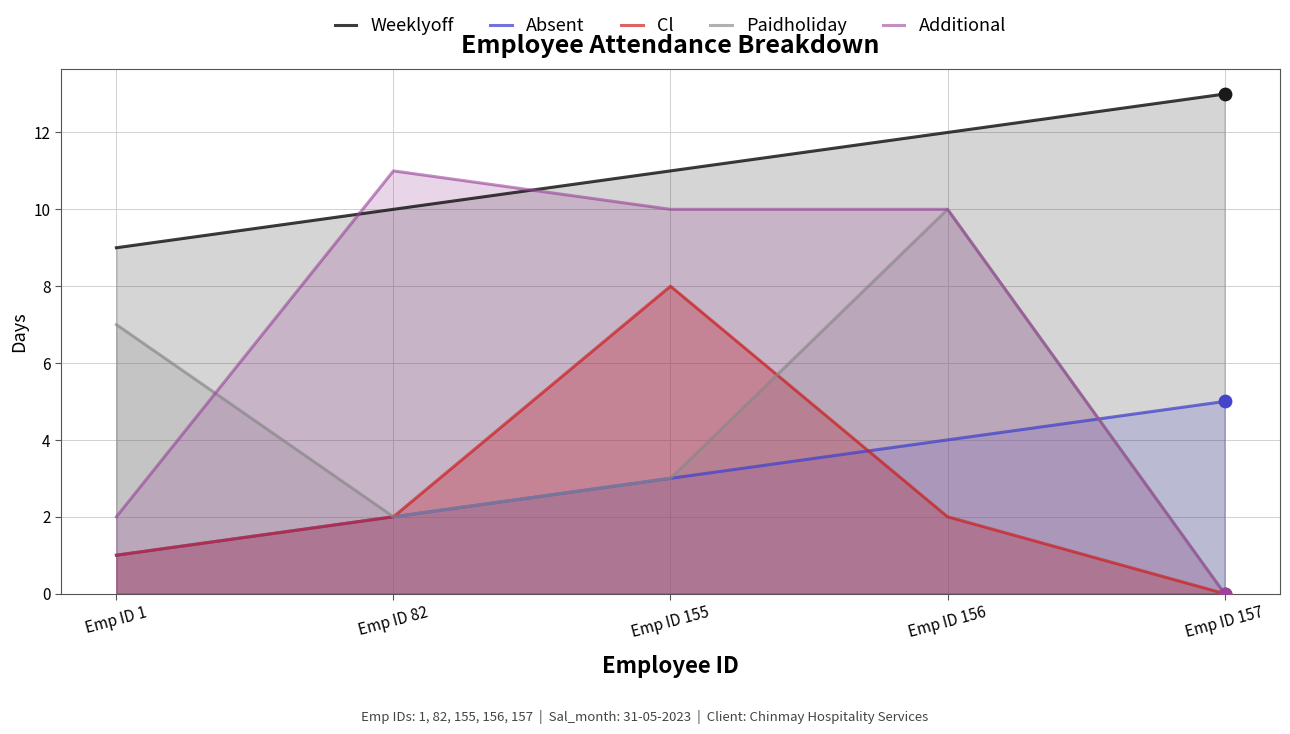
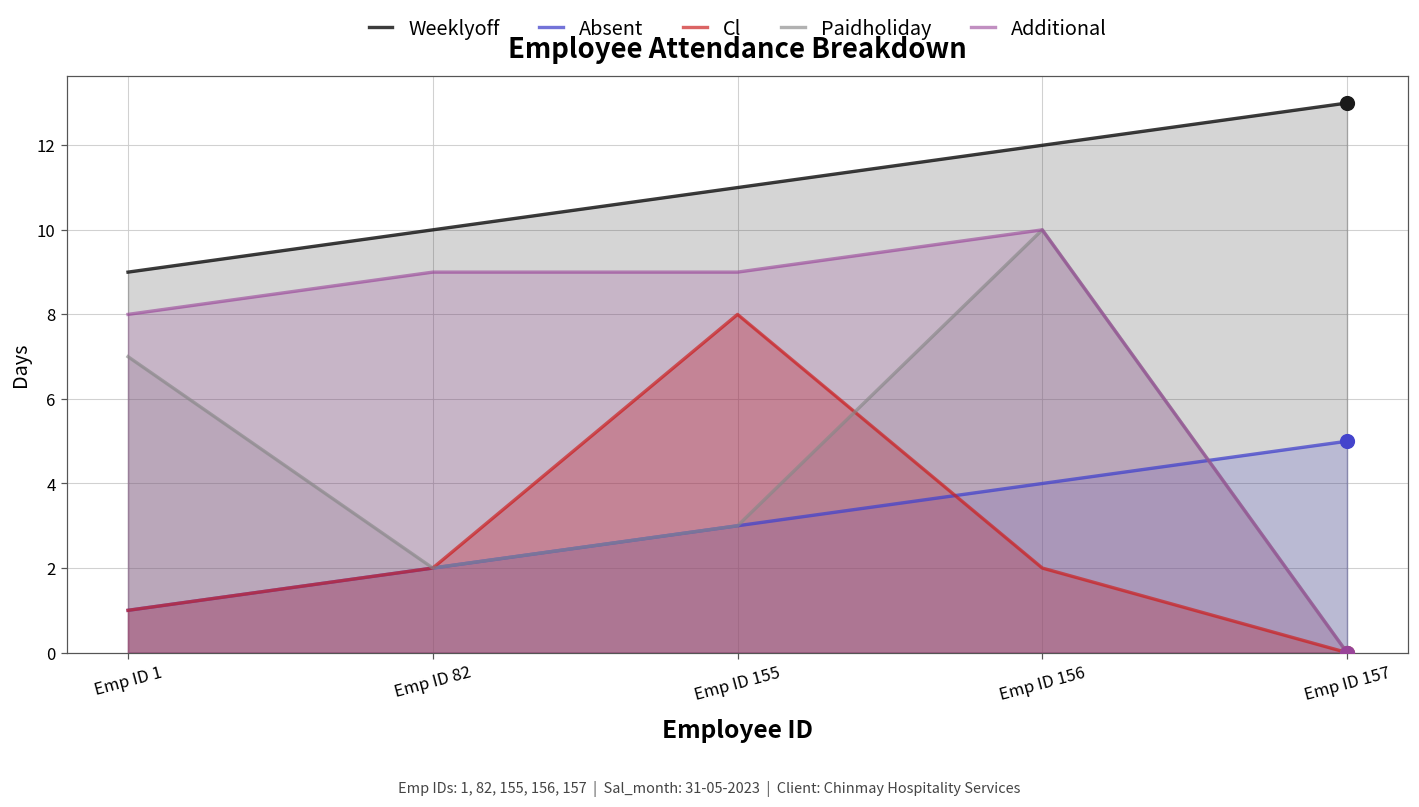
Additional, Emp ID 1: 2 -> 8
Additional, Emp ID 82: 11 -> 9
Additional, Emp ID 155: 10 -> 9
